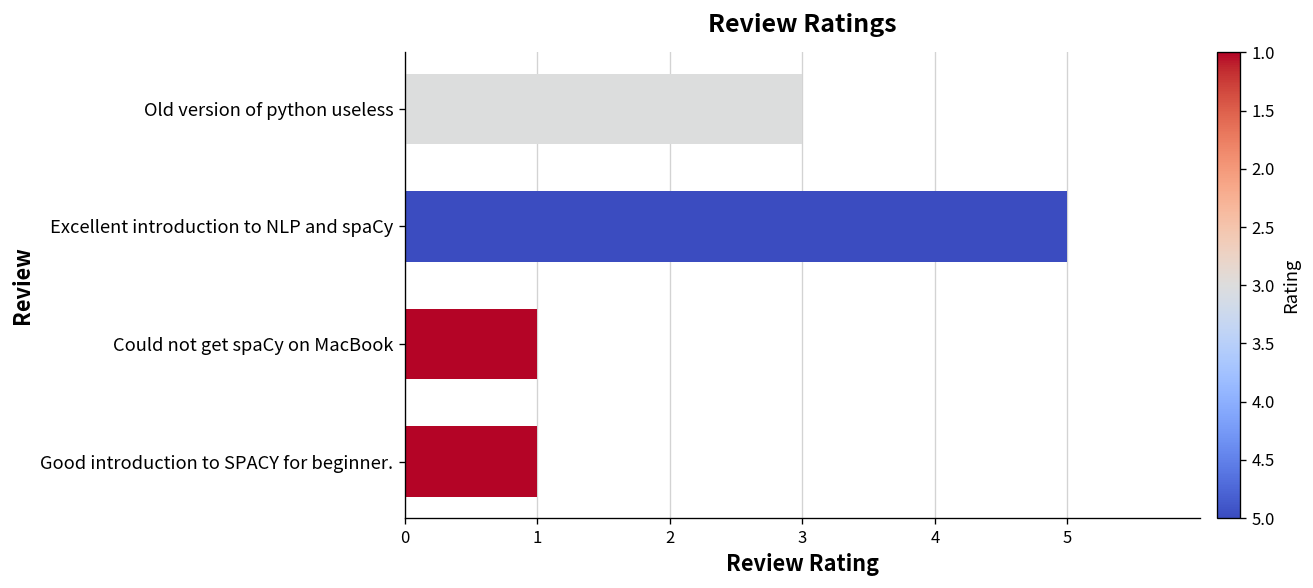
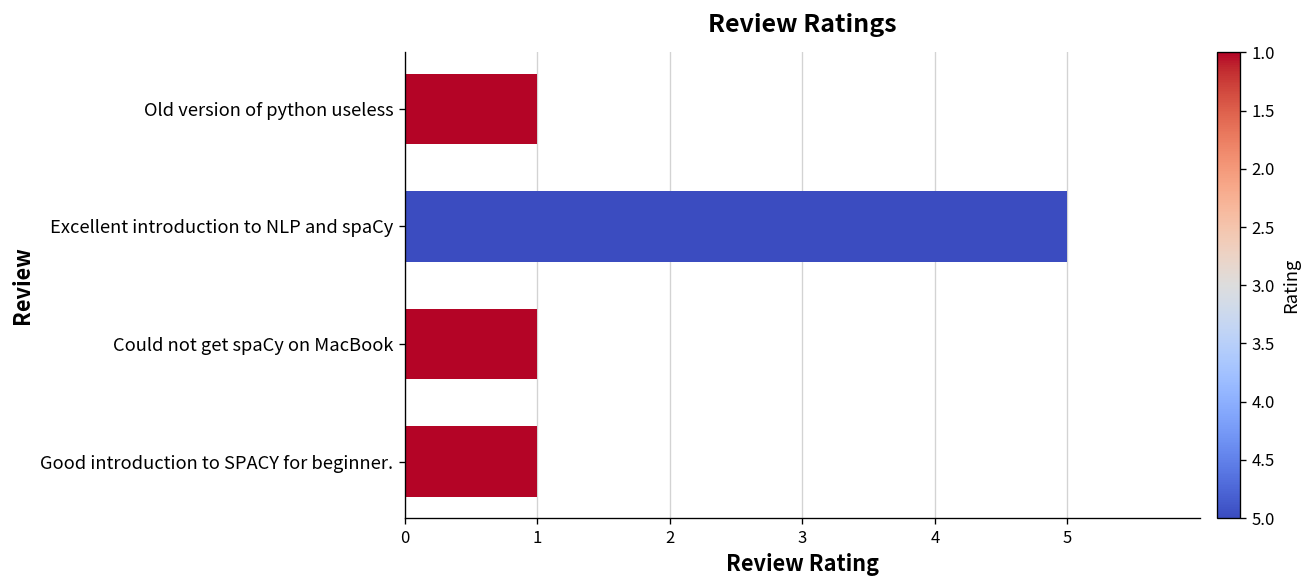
Old version of python useless: 3 -> 1
